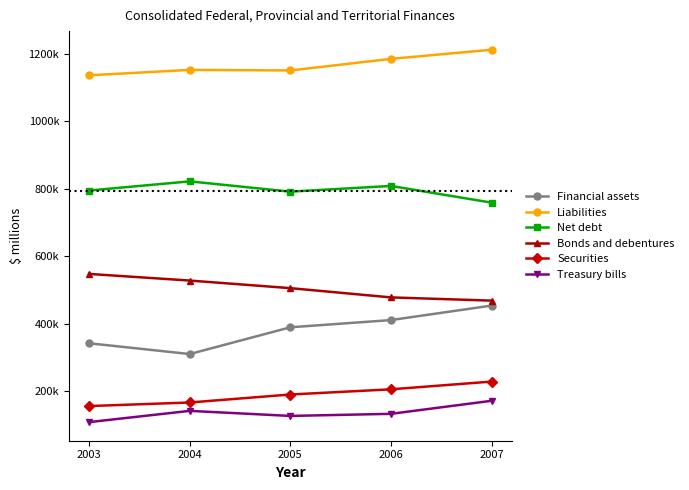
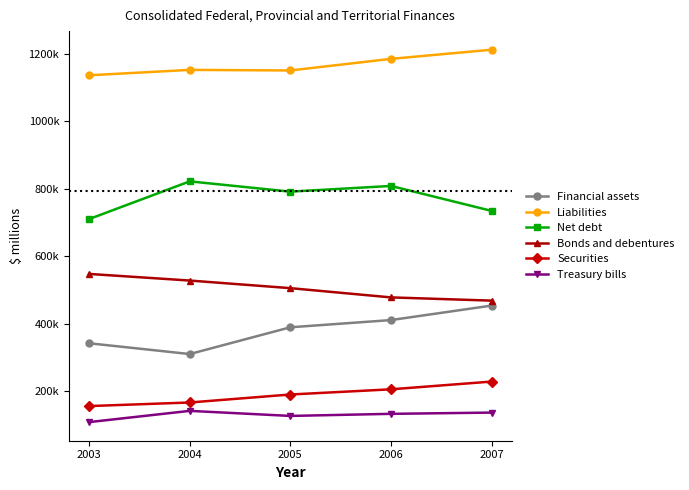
Net debt, 2003: 790000 -> 710000
Net debt, 2007: 760000 -> 730000
Treasury bills, 2007: 170000 -> 140000
